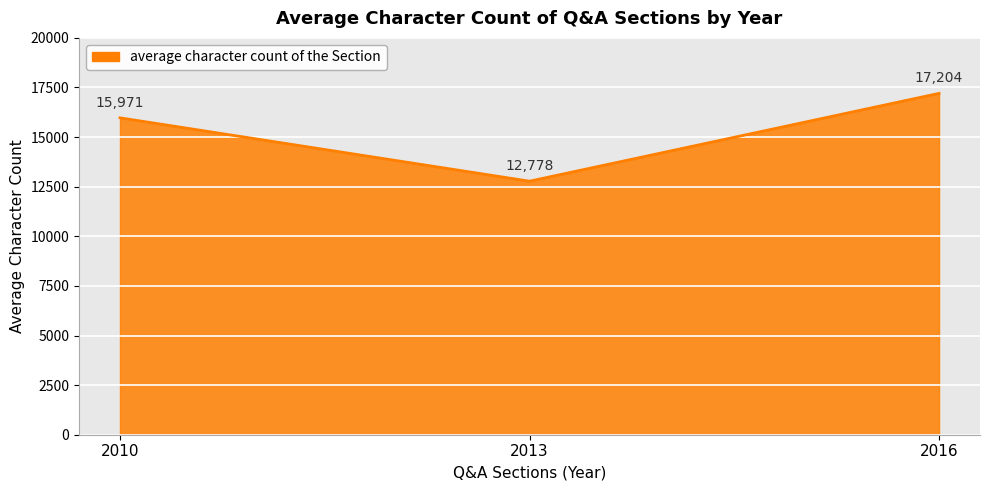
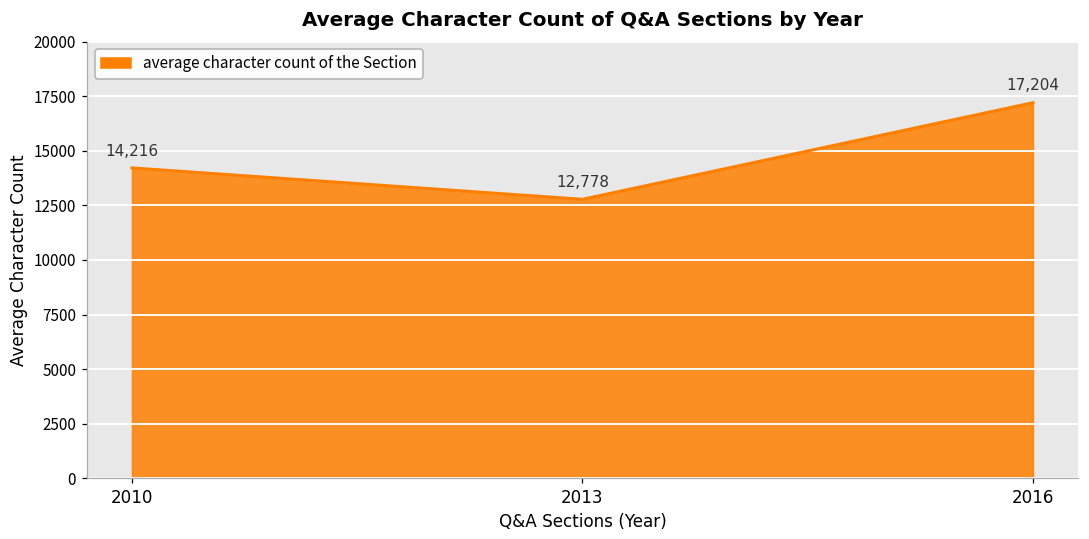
2010: 15,971 -> 14,216
